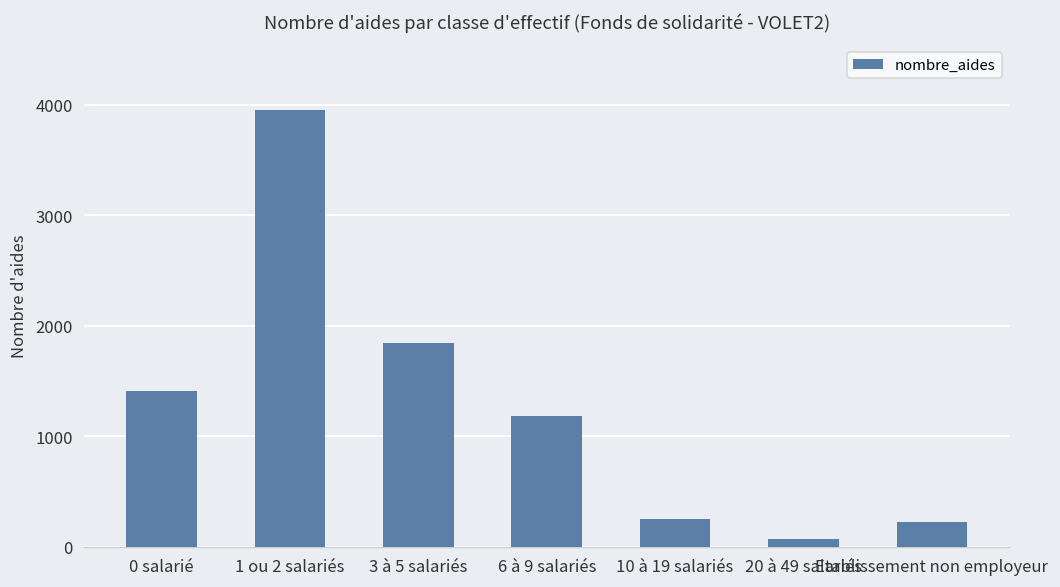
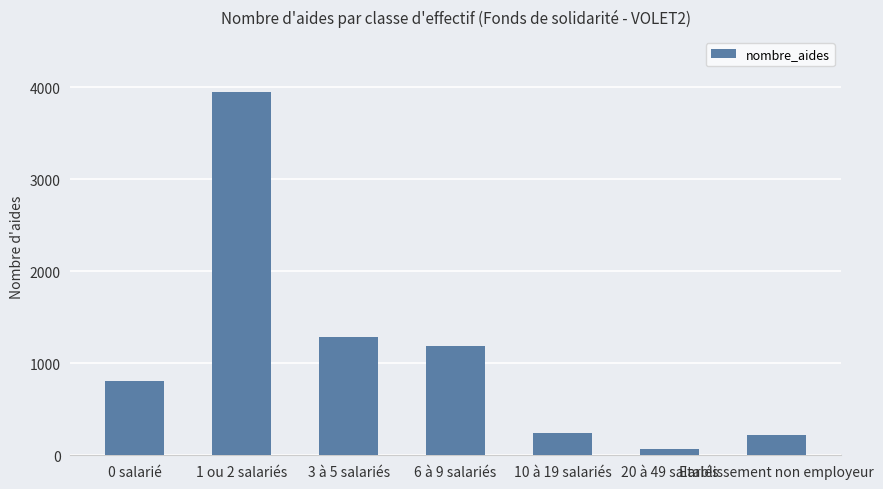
0 salarié: 1400 -> 800
3 à 5 salariés: 1800 -> 1300
